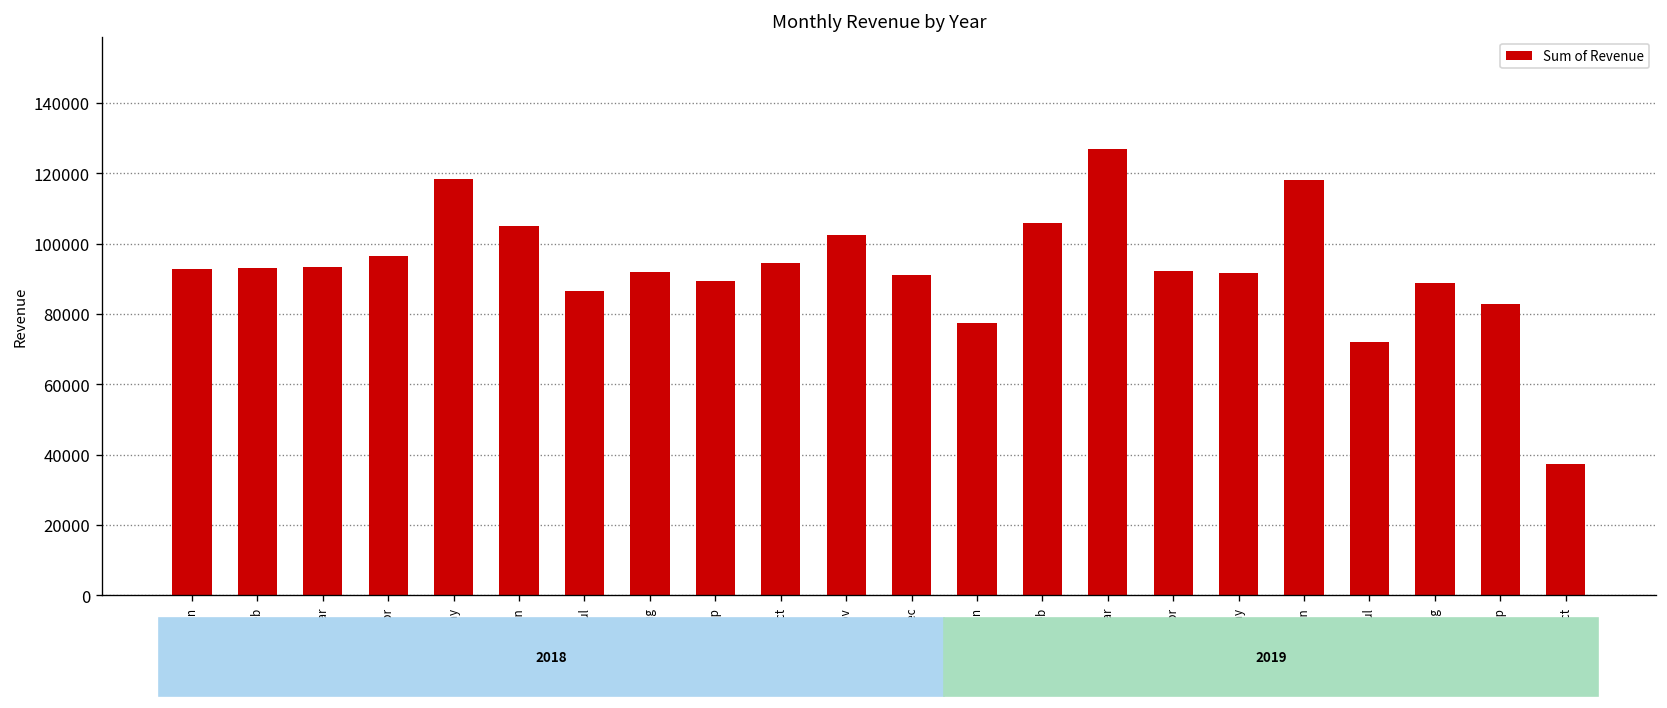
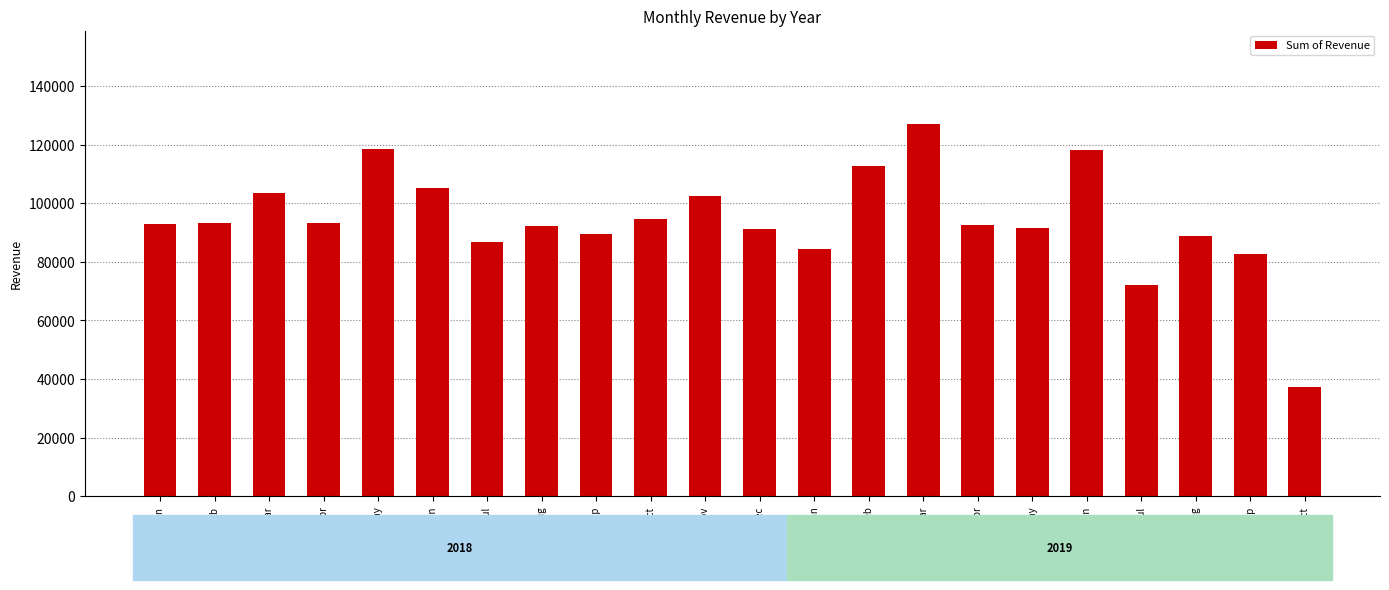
2018-Mar: 93000 -> 103000
2018-Apr: 97000 -> 93000
2019-Jan: 77000 -> 84000
2019-Feb: 106000 -> 113000
